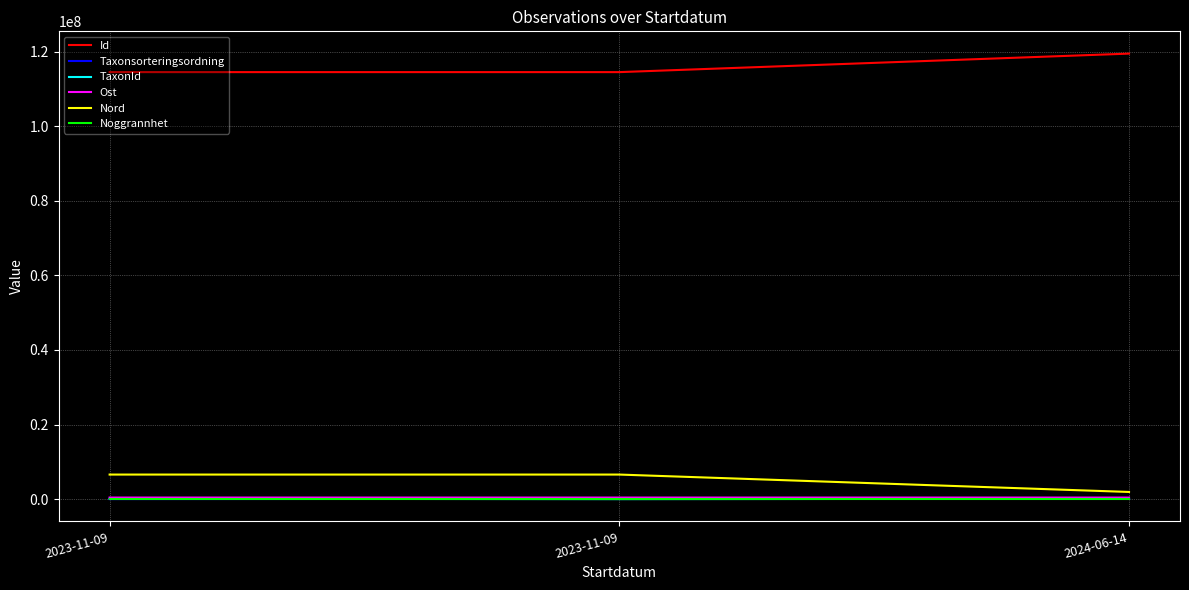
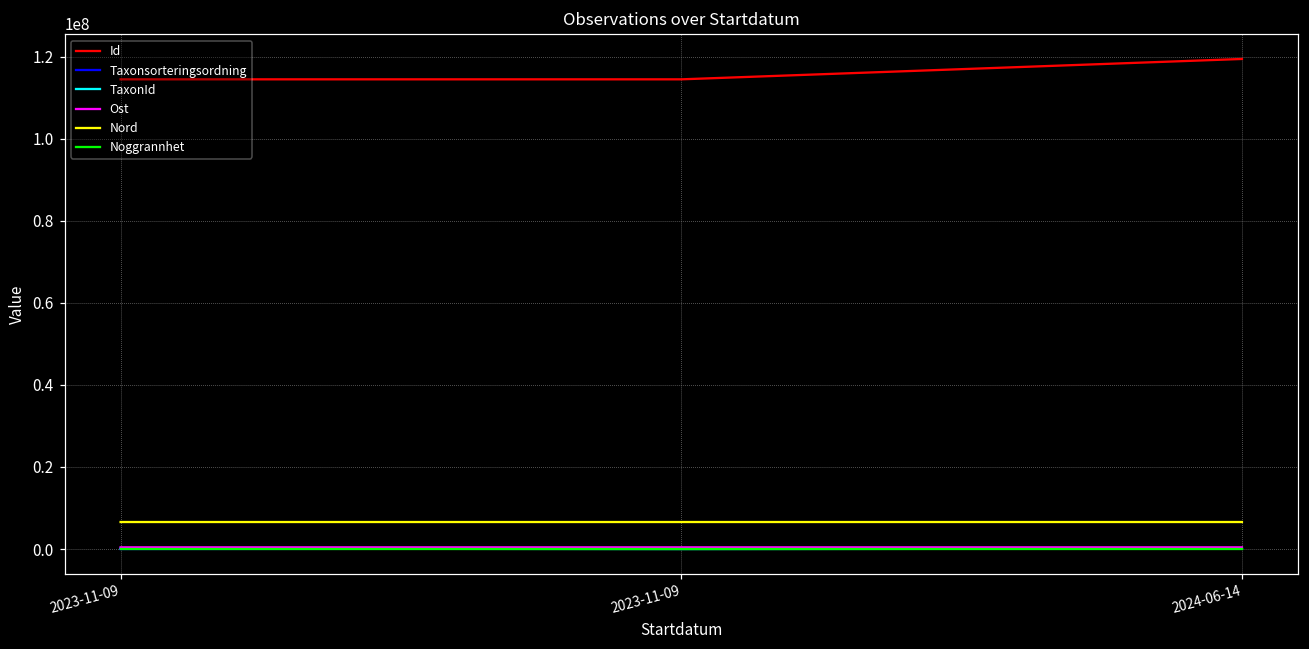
Nord, 2024-06-14: 2000000 -> 7000000
